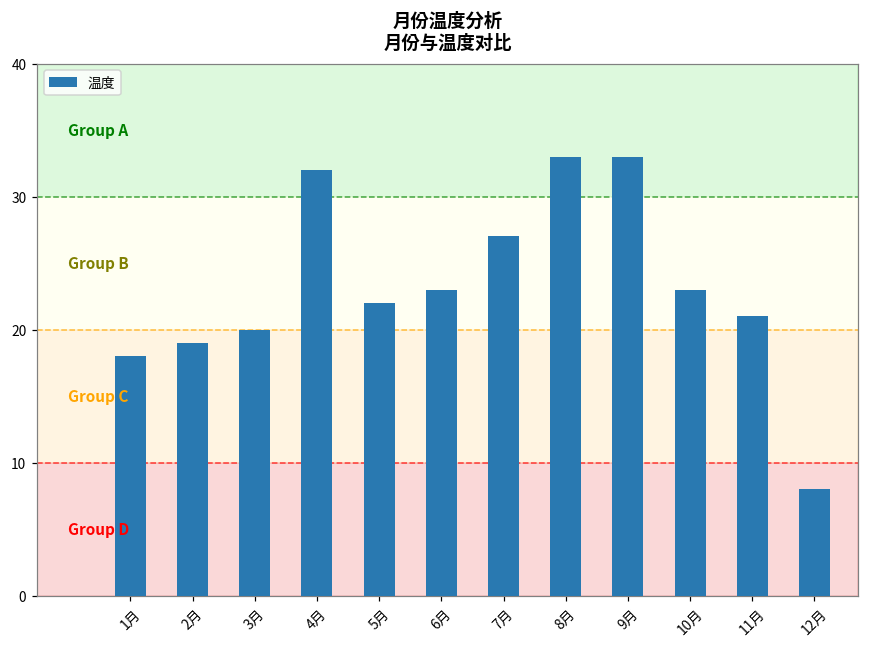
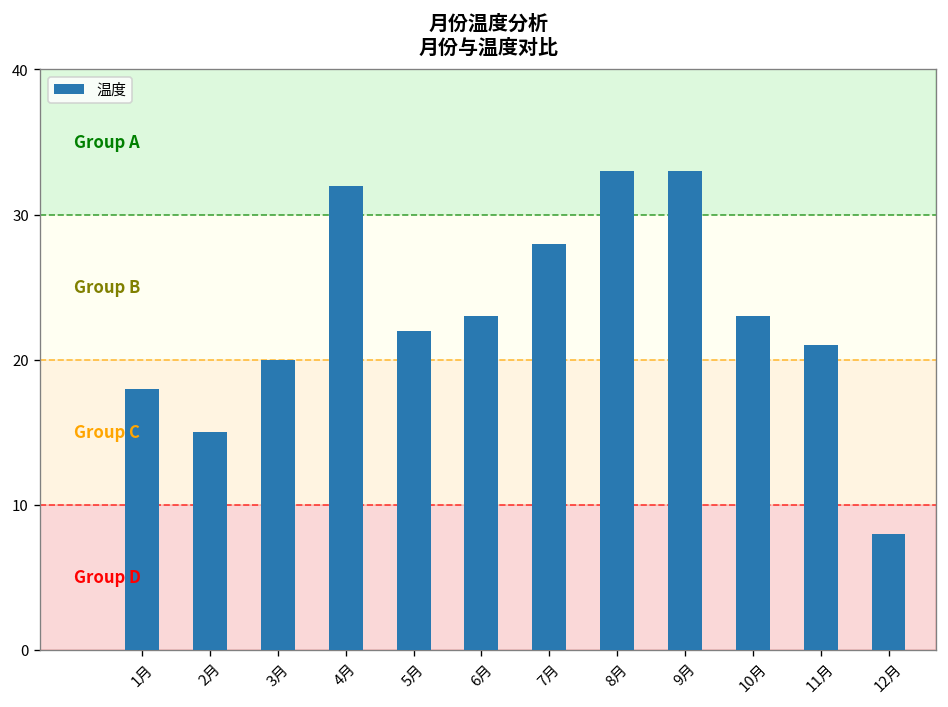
2月: 19 -> 15
7月: 27 -> 28
